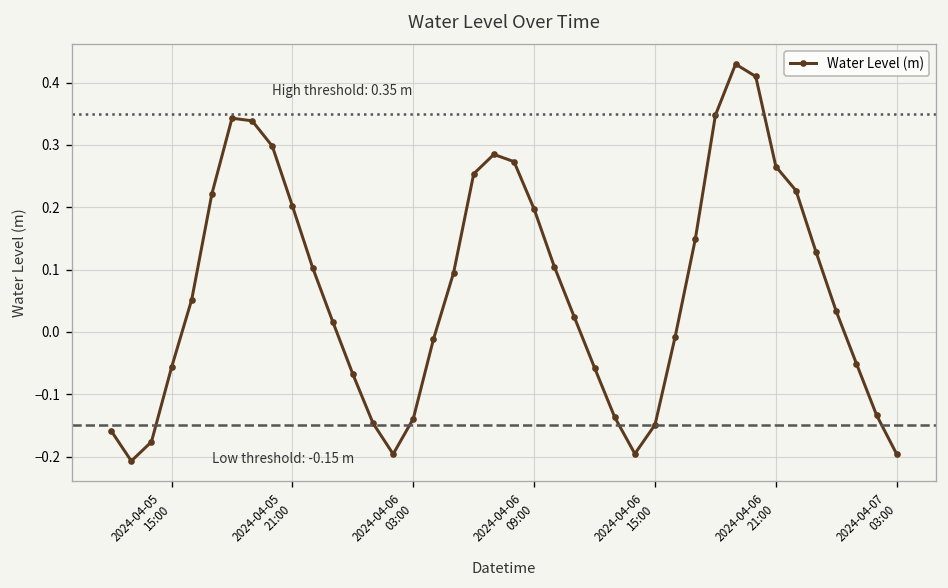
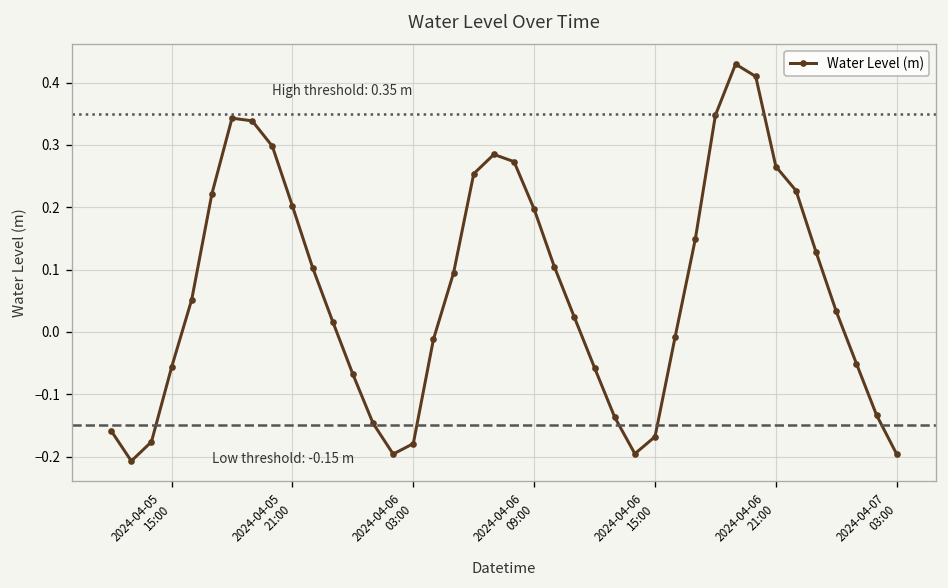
2024-04-06 03:00: -0.14 -> -0.18
2024-04-06 15:00: -0.15 -> -0.17
